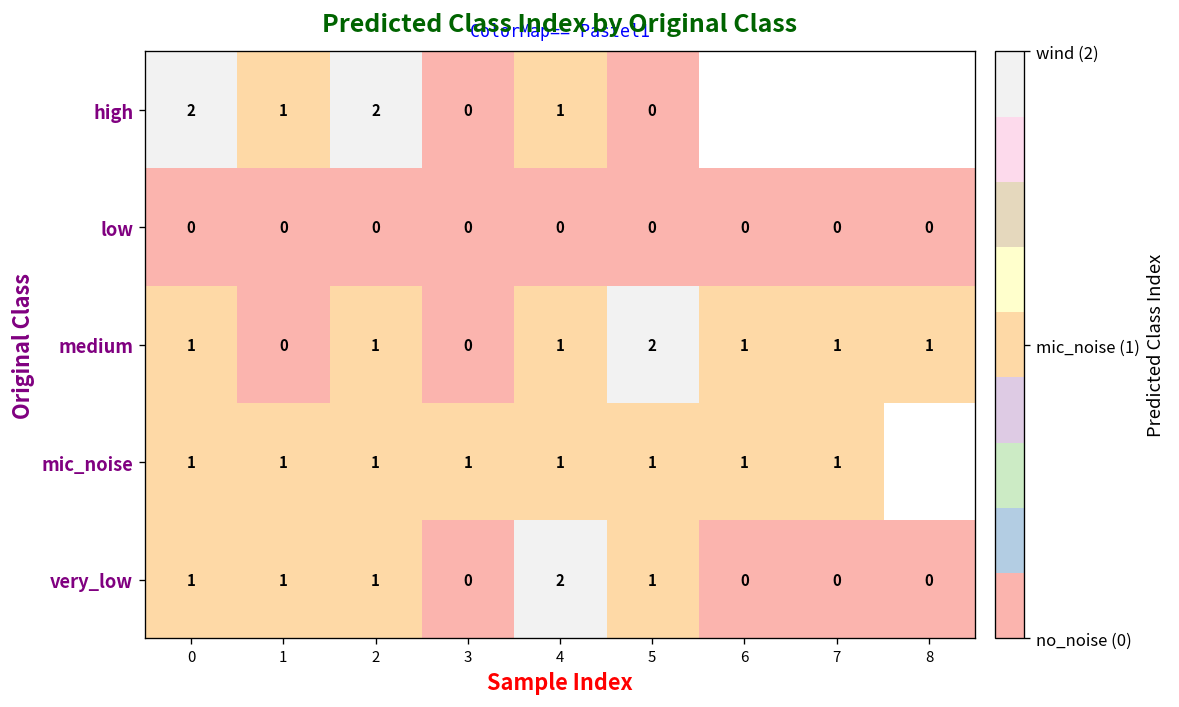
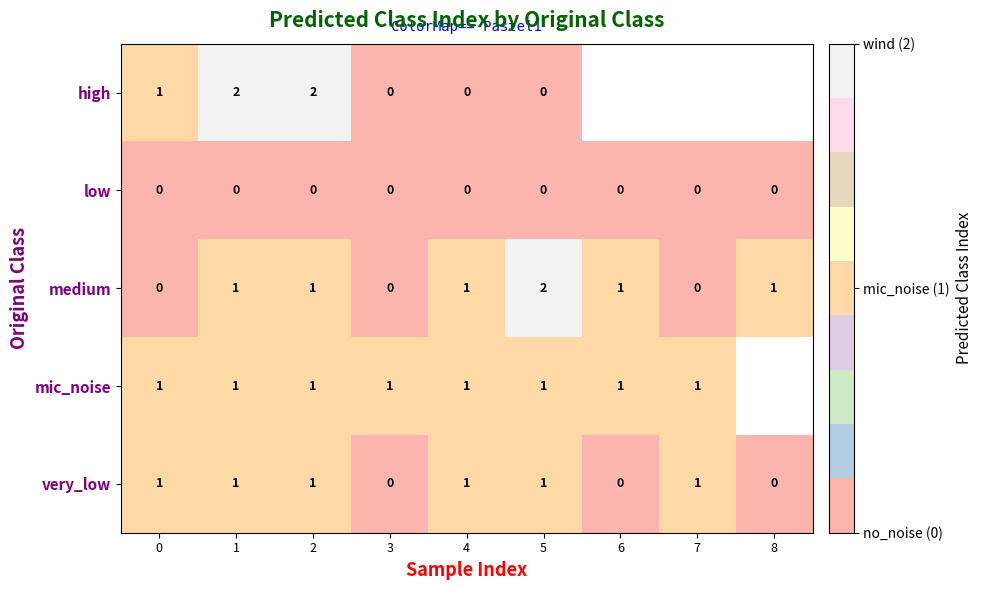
high, 0: 2 -> 1
high, 1: 1 -> 2
high, 4: 1 -> 0
medium, 0: 1 -> 0
medium, 1: 0 -> 1
medium, 7: 1 -> 0
very_low, 4: 2 -> 1
very_low, 7: 0 -> 1
